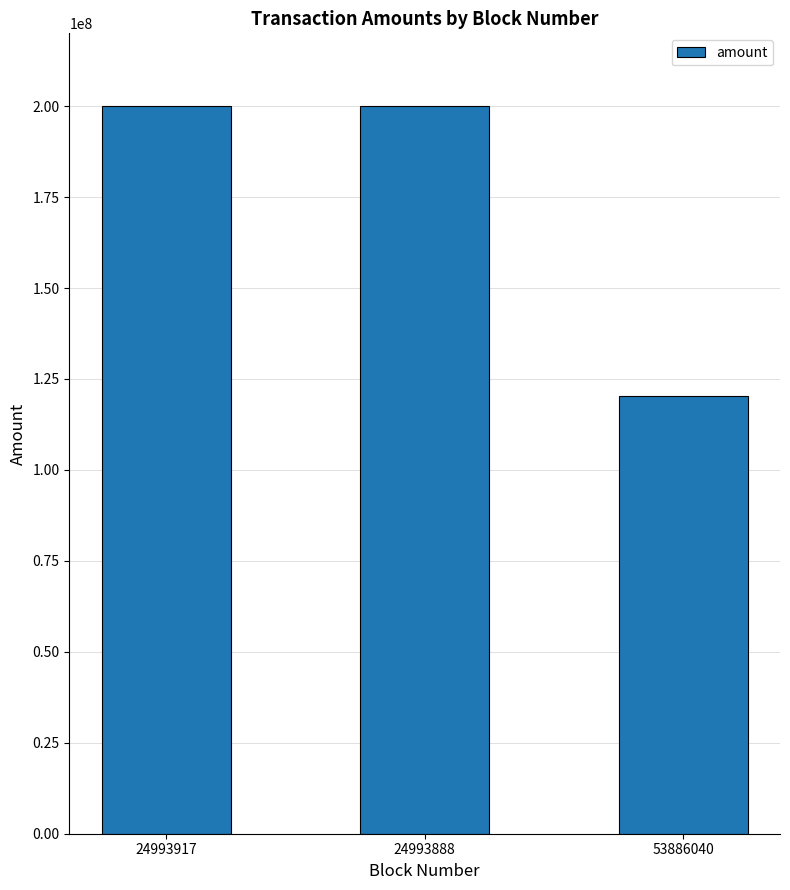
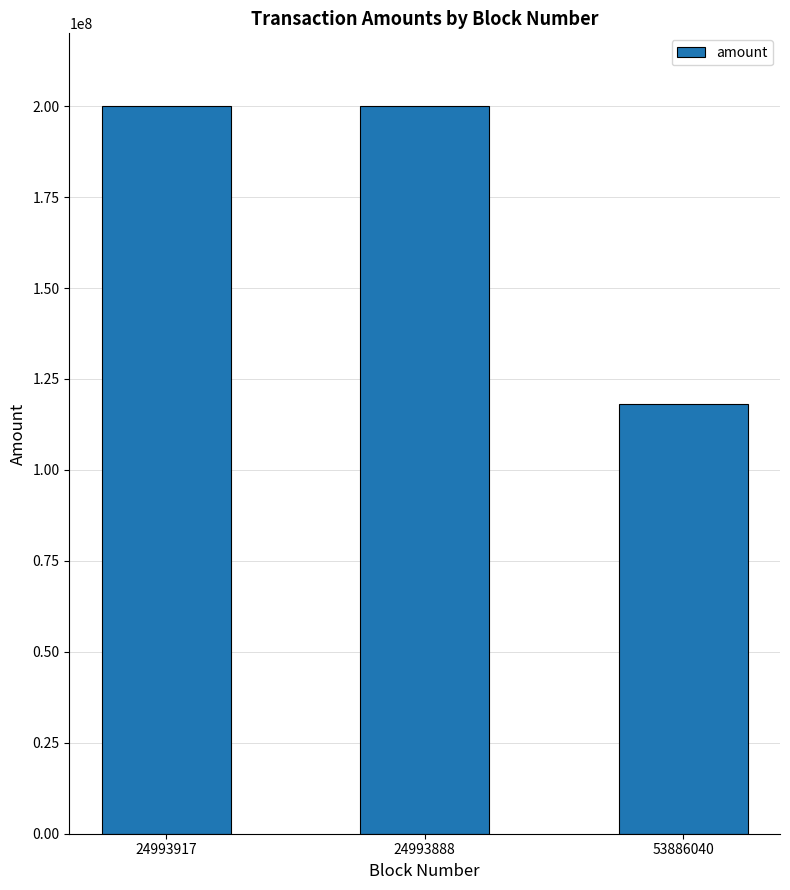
53886040: 120000000 -> 118000000
